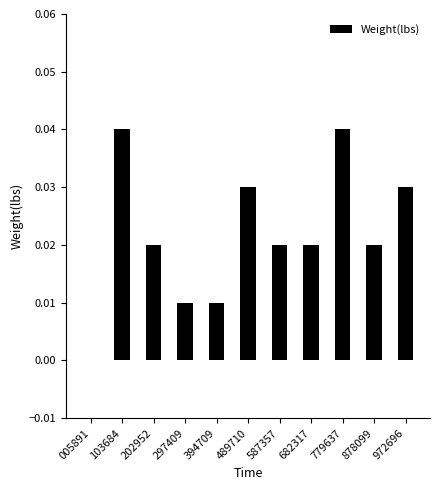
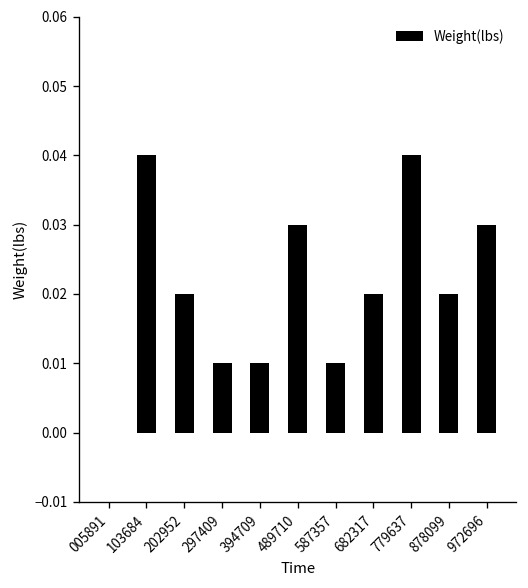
587357: 0.02 -> 0.01
